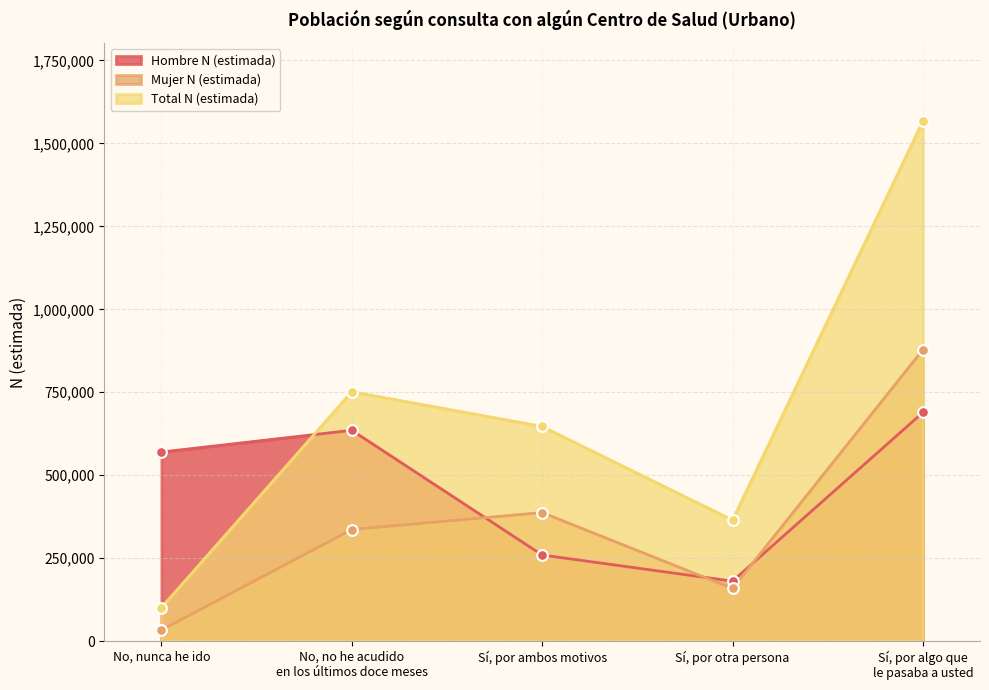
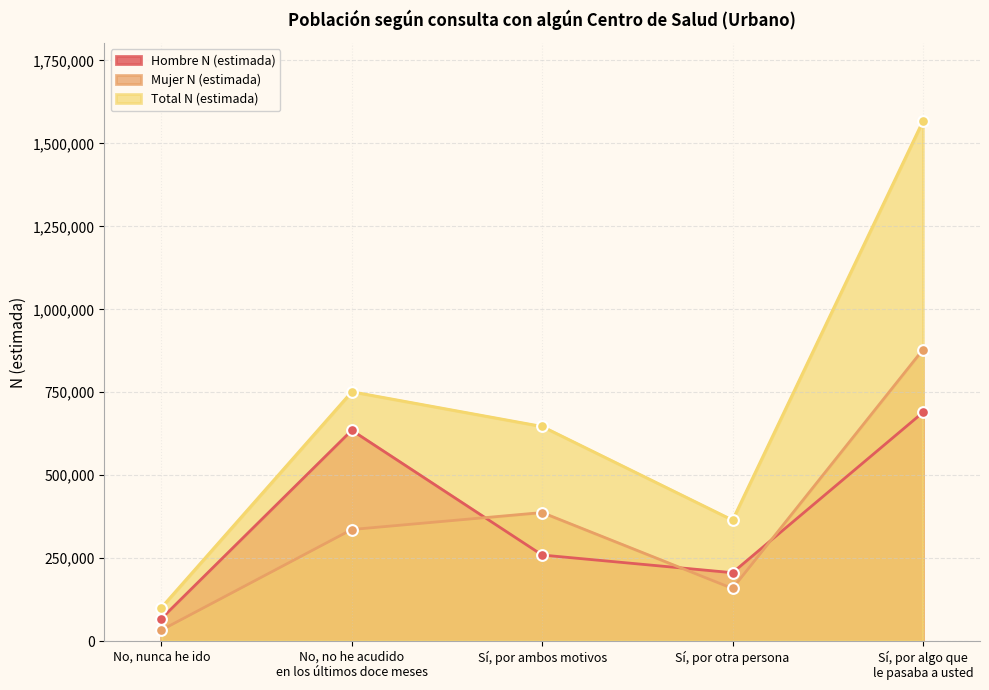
Hombre N (estimada), No, nunca he ido: 570,000 -> 70,000
Hombre N (estimada), Sí, por otra persona: 180,000 -> 210,000
